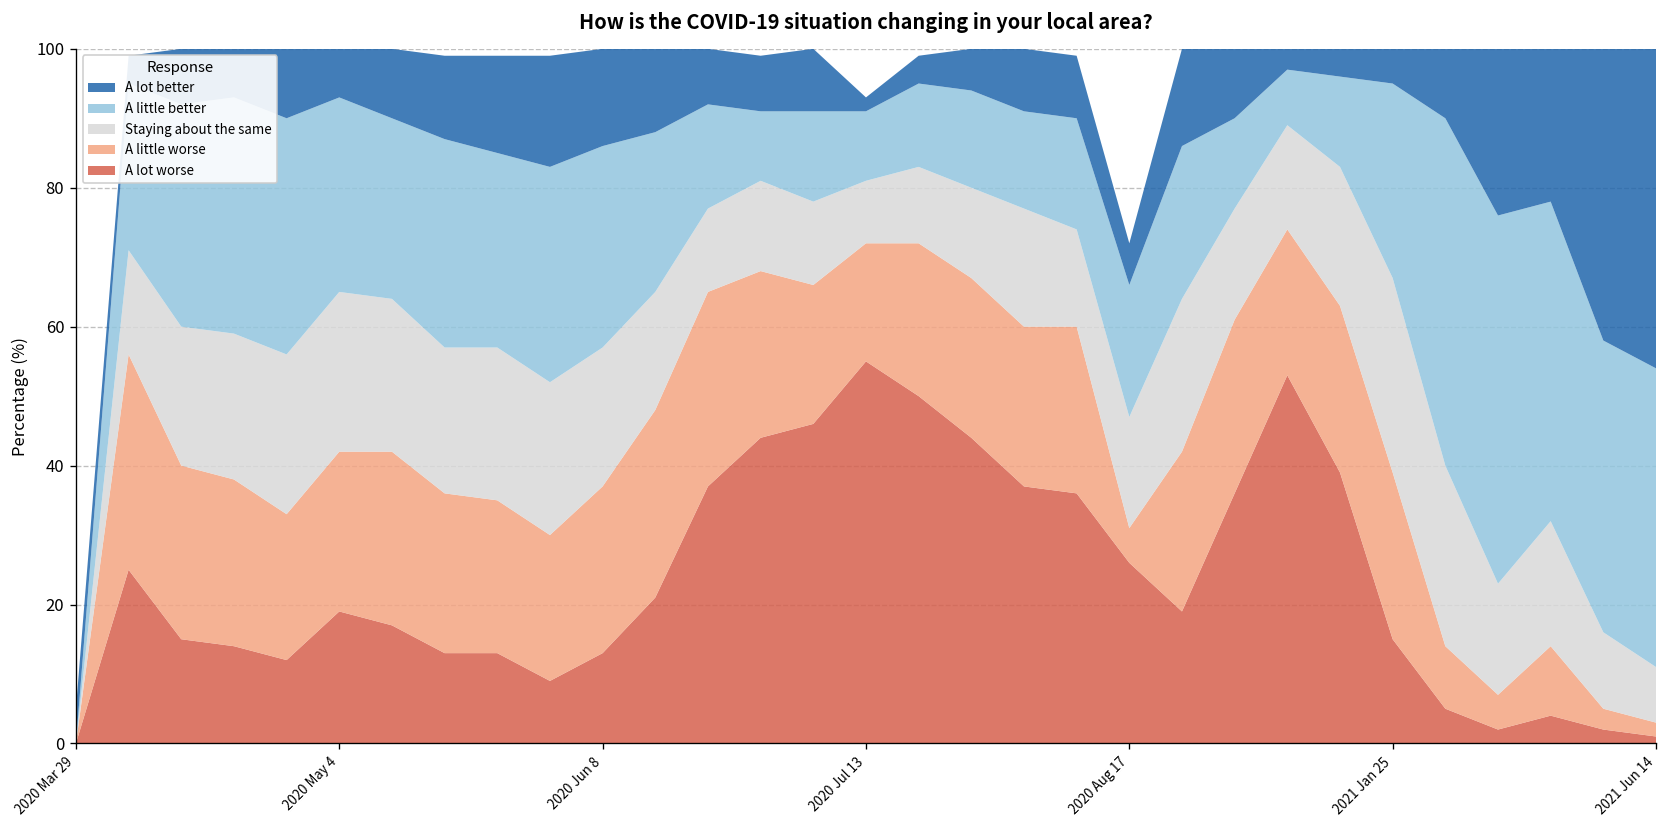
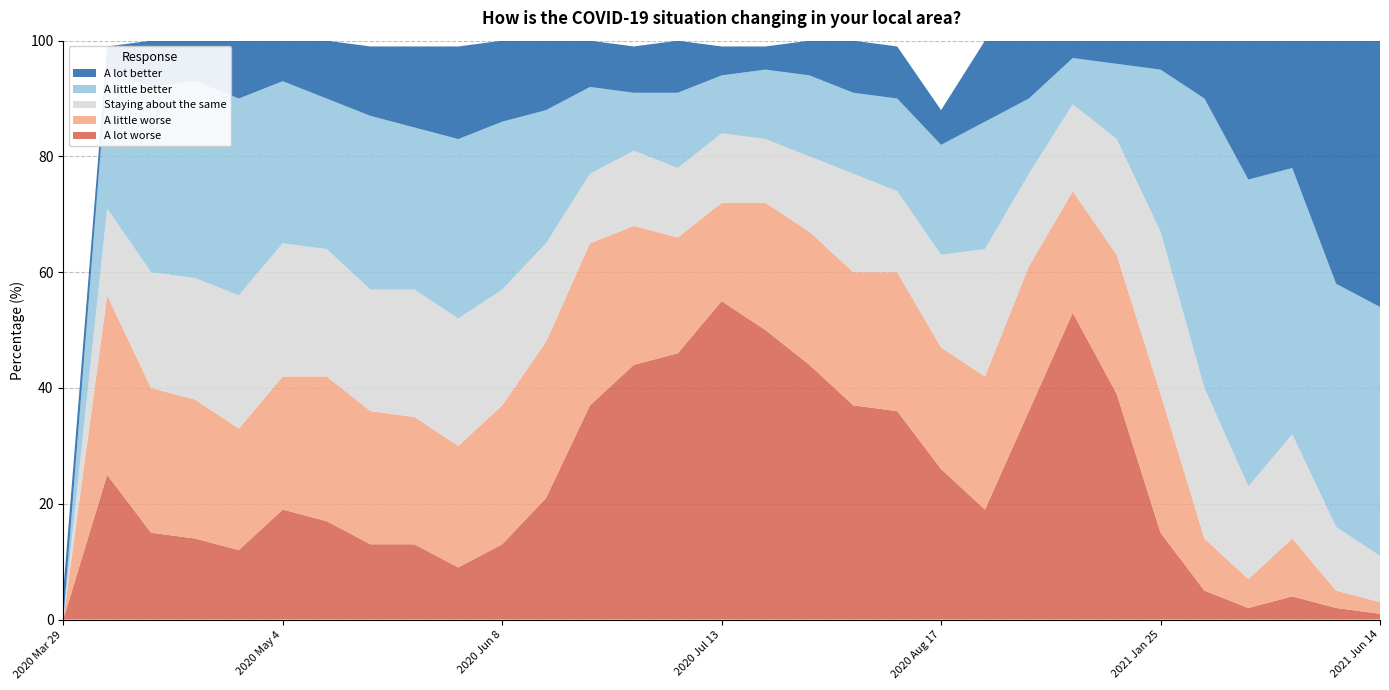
Staying about the same, 2020 Jul 13: 9 -> 12
A lot better, 2020 Jul 13: 2 -> 5
A little worse, 2020 Aug 17: 5 -> 21
